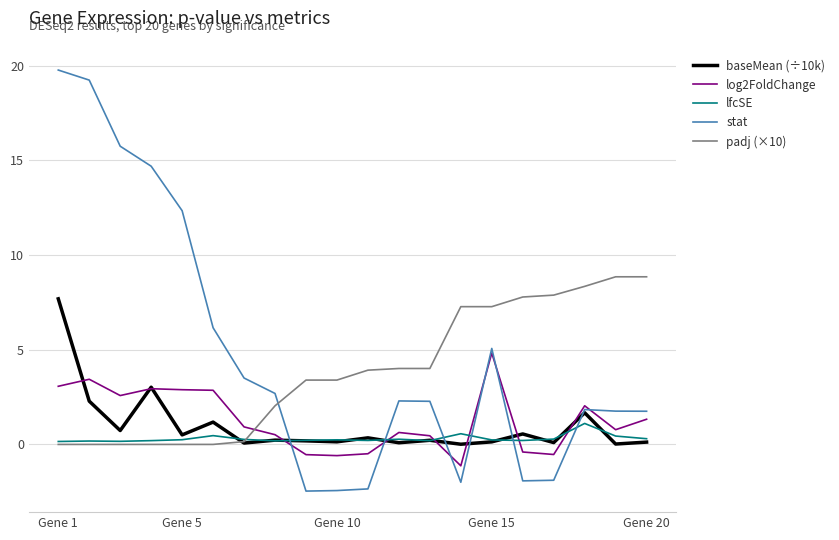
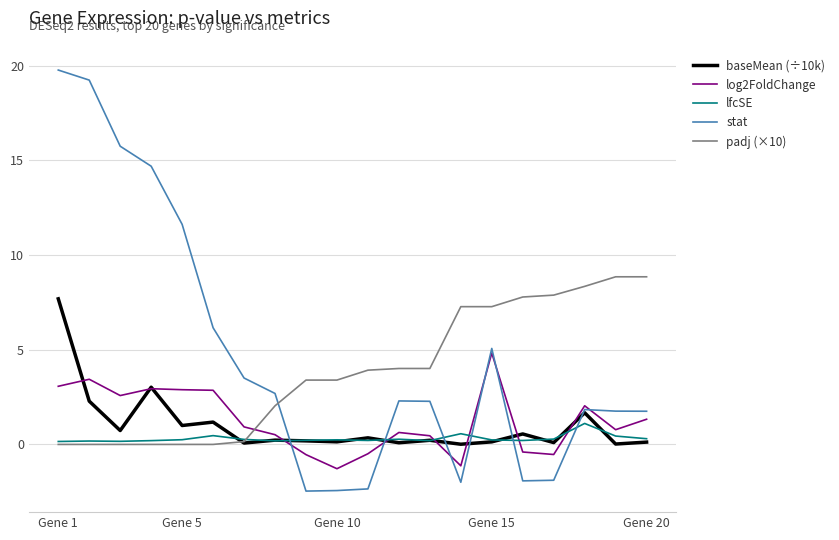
baseMean (÷10k), Gene 5: 0.5 -> 1.0
stat, Gene 5: 12.3 -> 11.6
log2FoldChange, Gene 10: -0.6 -> -1.3
